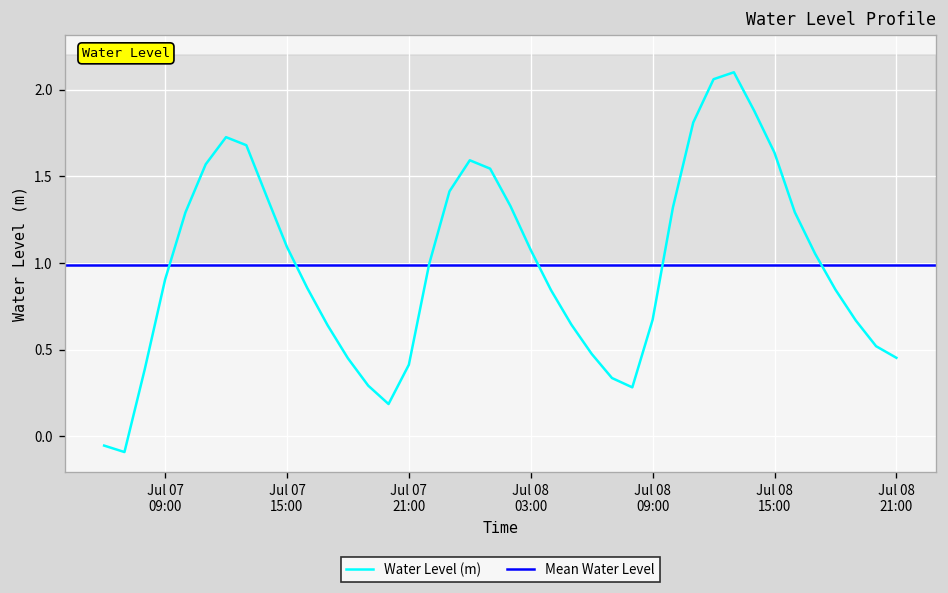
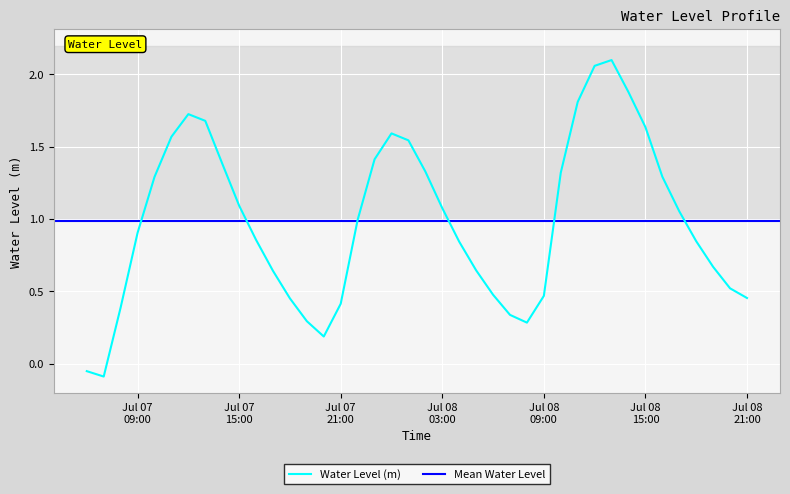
Jul 08 09:00: 0.67 -> 0.47
